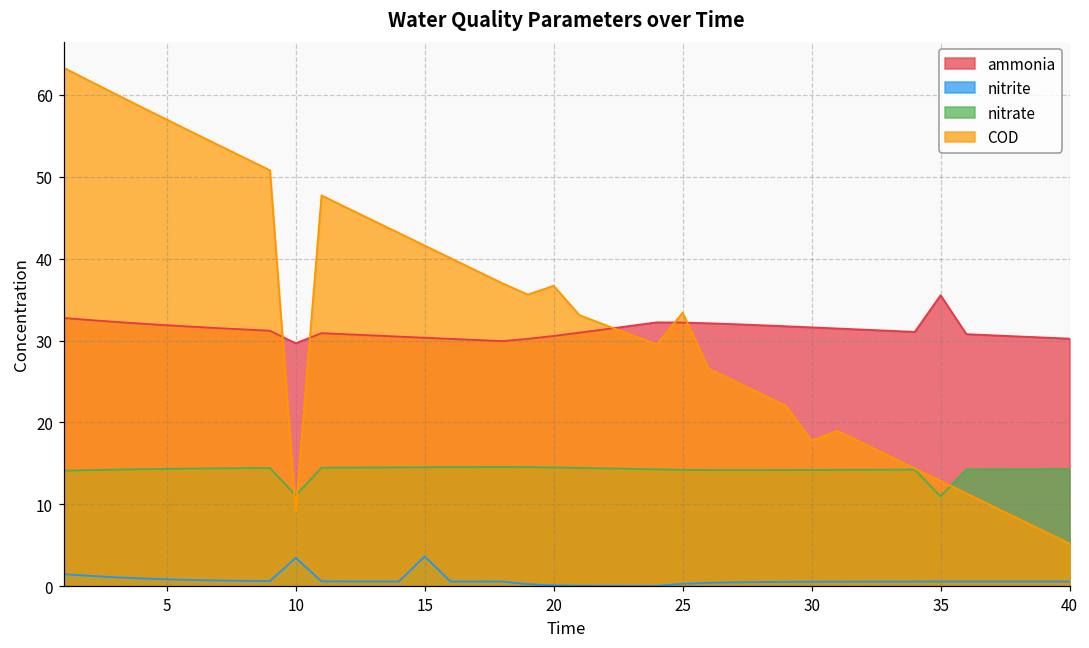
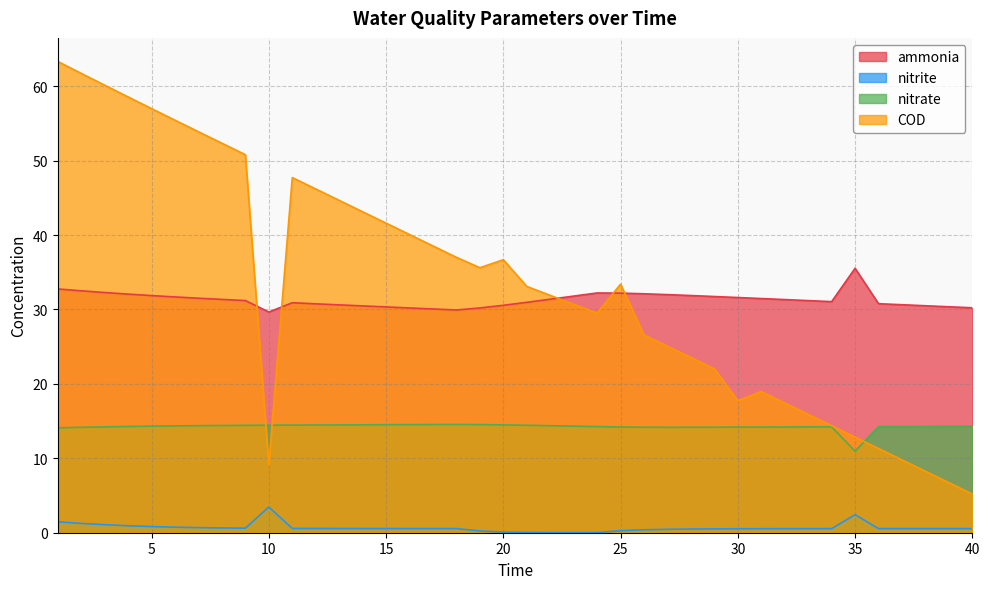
nitrate, 10: 11 -> 14
nitrite, 15: 4 -> 1
nitrite, 35: 1 -> 2
